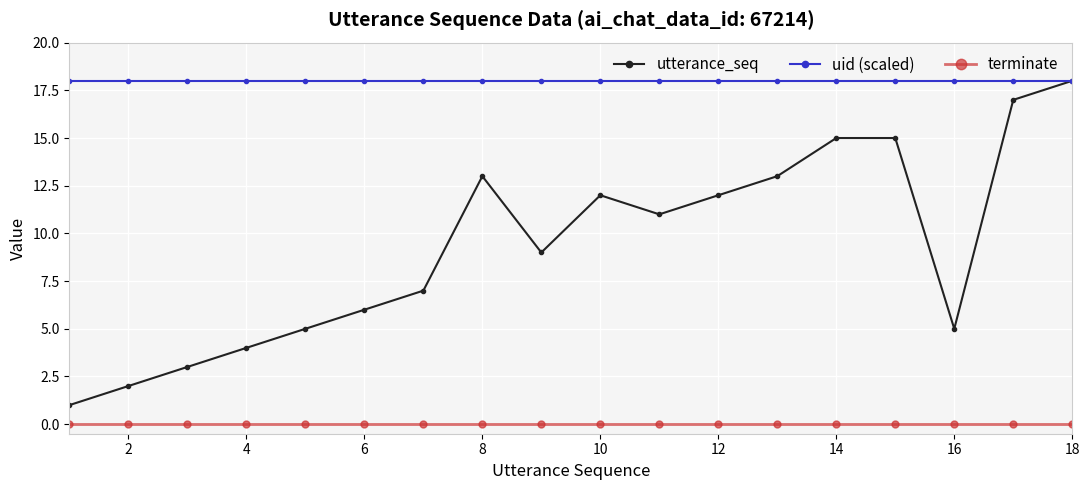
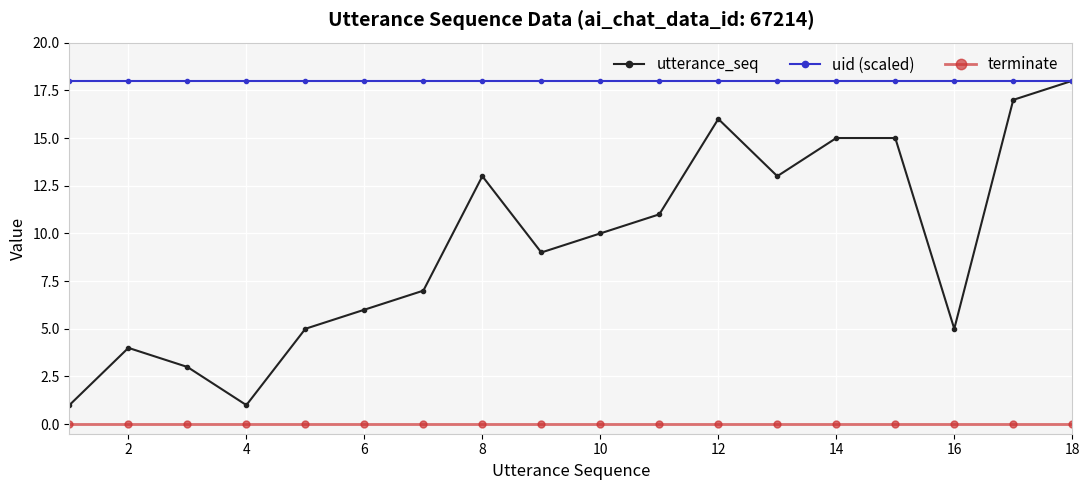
utterance_seq, 2: 2 -> 4
utterance_seq, 4: 4 -> 1
utterance_seq, 10: 12 -> 10
utterance_seq, 12: 12 -> 16
